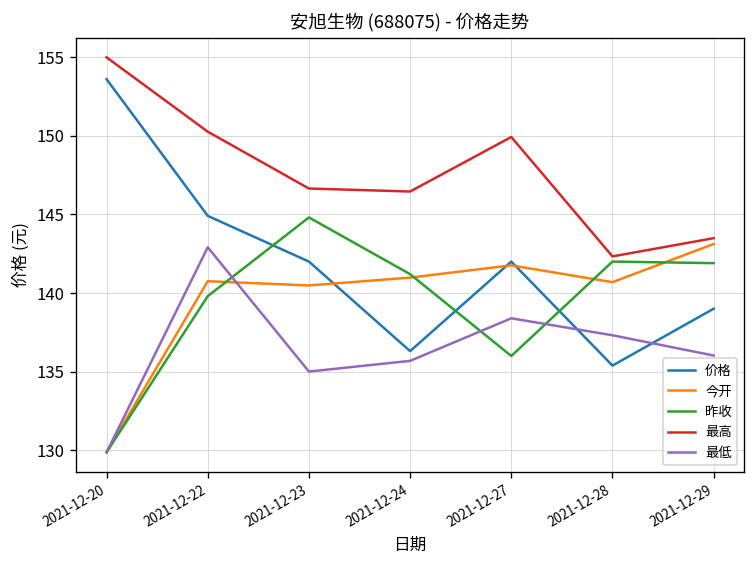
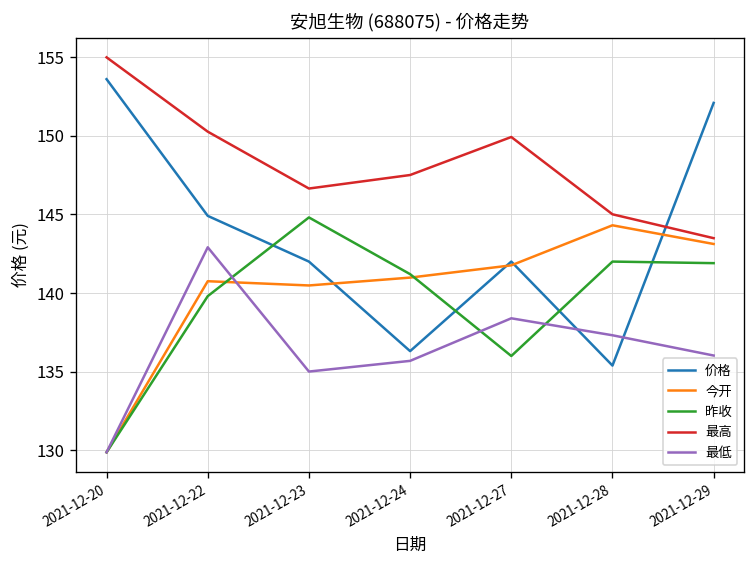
最高, 2021-12-24: 146.5 -> 147.5
今开, 2021-12-28: 140.7 -> 144.3
最高, 2021-12-28: 142.3 -> 145.0
价格, 2021-12-29: 139.0 -> 152.1
